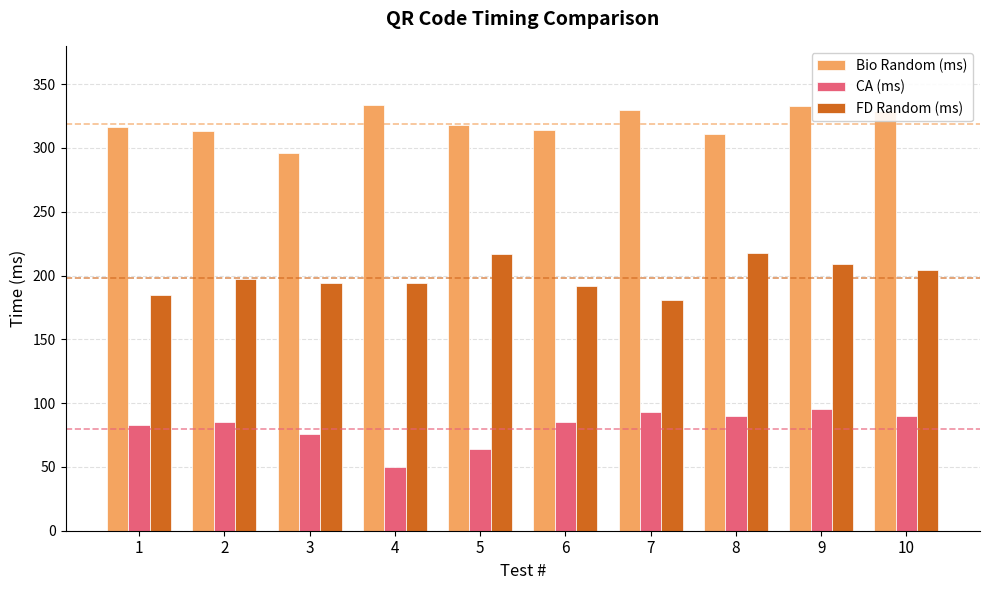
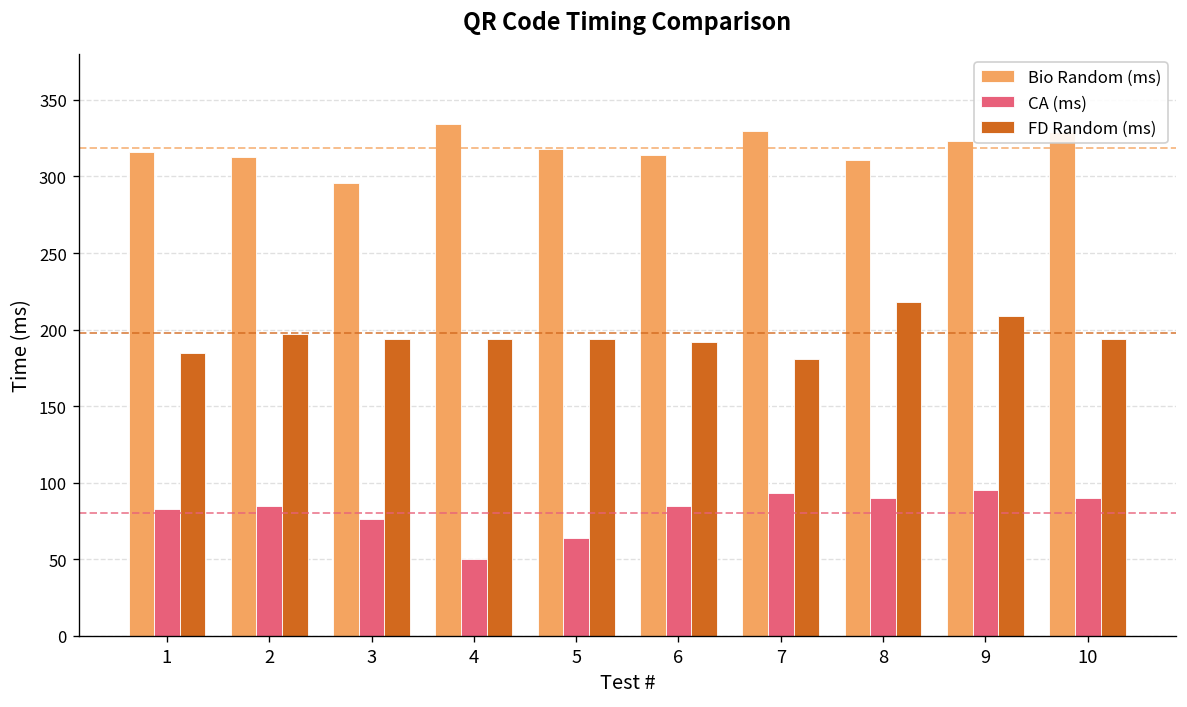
FD Random (ms), 5: 217 -> 194
Bio Random (ms), 9: 333 -> 323
FD Random (ms), 10: 204 -> 194
